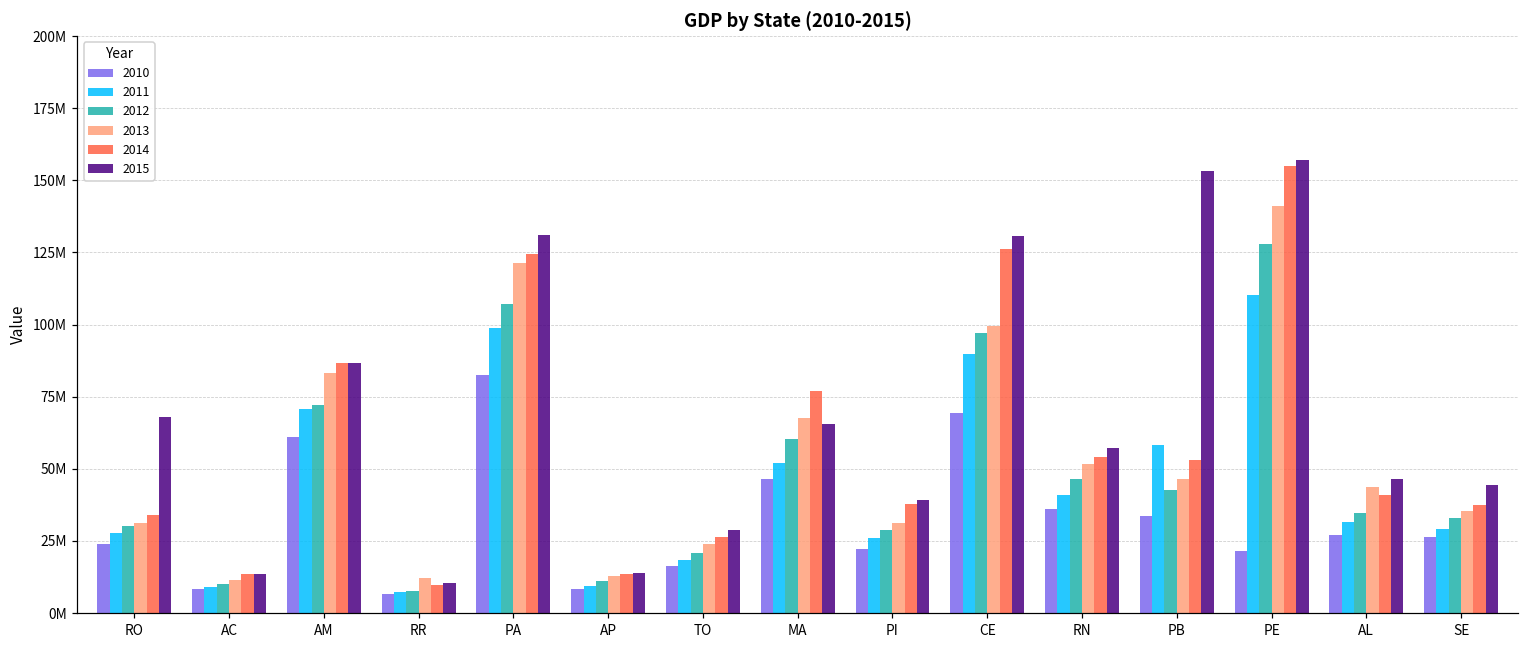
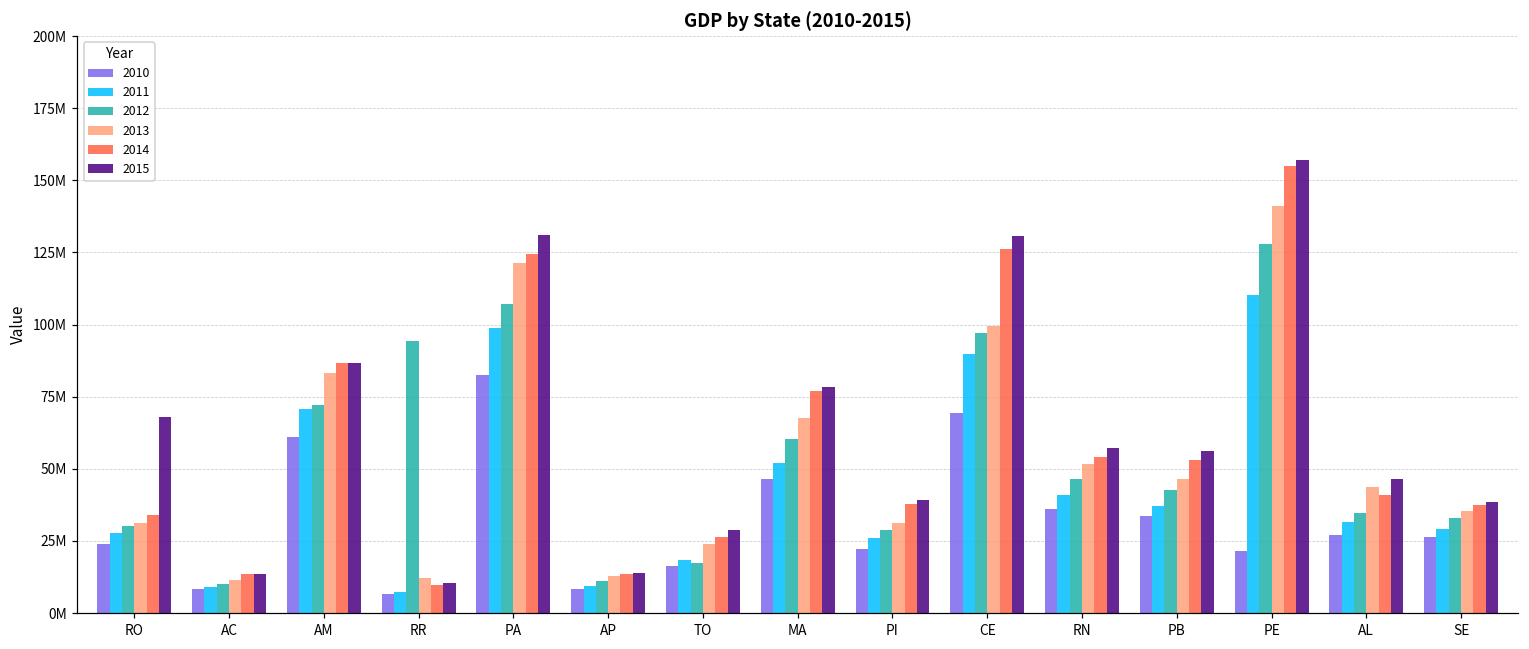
2012, RR: 8000000 -> 94000000
2012, TO: 21000000 -> 17000000
2015, MA: 65000000 -> 78000000
2011, PB: 58000000 -> 37000000
2015, PB: 153000000 -> 56000000
2015, SE: 44000000 -> 39000000
